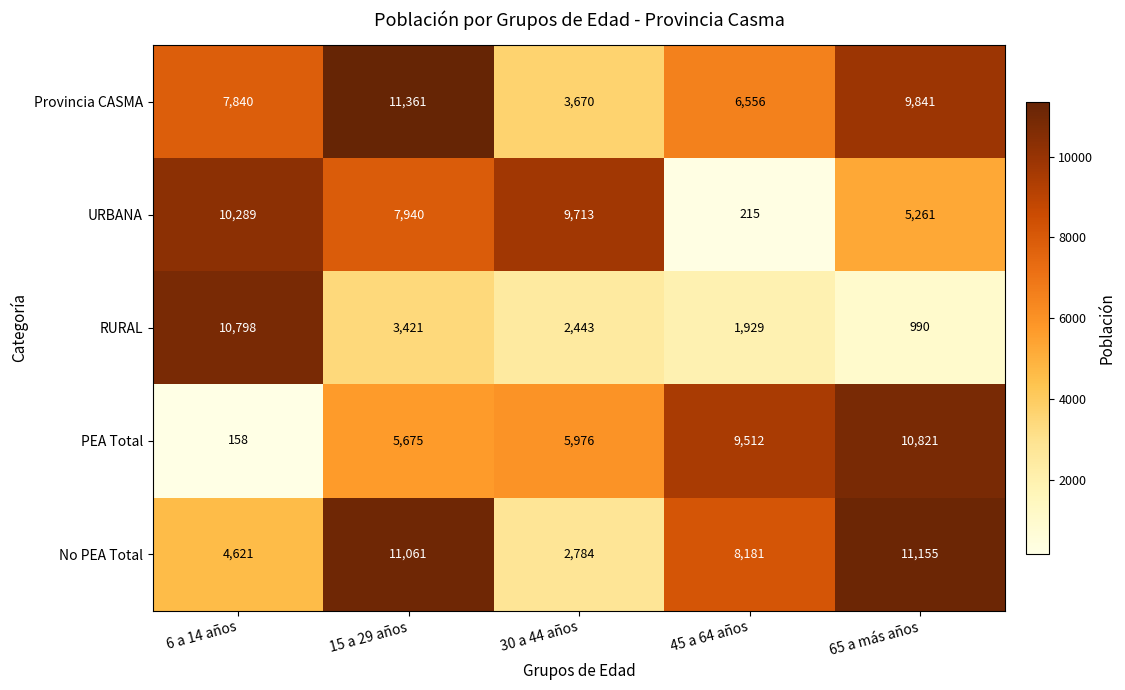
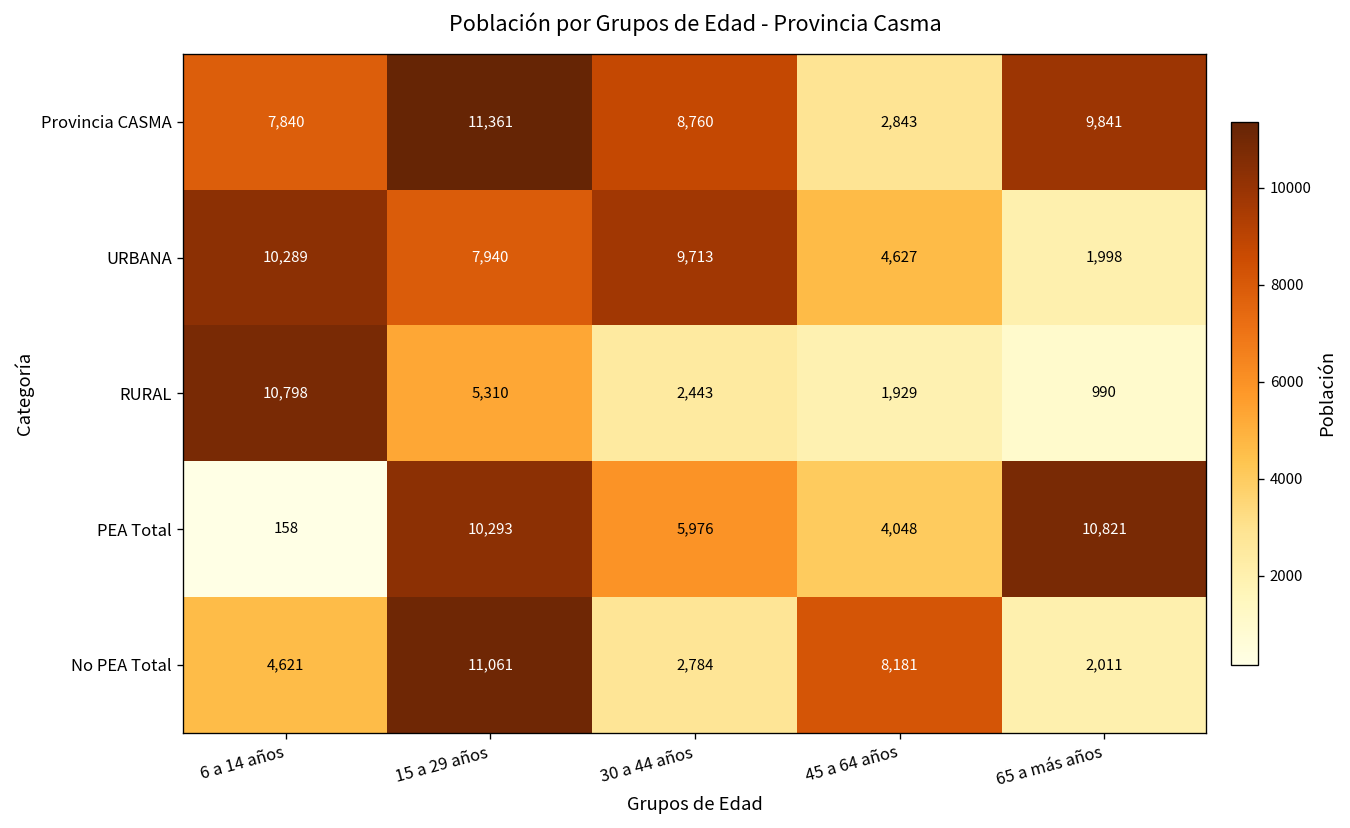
Provincia CASMA, 30 a 44 años: 3,670 -> 8,760
Provincia CASMA, 45 a 64 años: 6,556 -> 2,843
URBANA, 45 a 64 años: 215 -> 4,627
URBANA, 65 a más años: 5,261 -> 1,998
RURAL, 15 a 29 años: 3,421 -> 5,310
PEA Total, 15 a 29 años: 5,675 -> 10,293
PEA Total, 45 a 64 años: 9,512 -> 4,048
No PEA Total, 65 a más años: 11,155 -> 2,011
